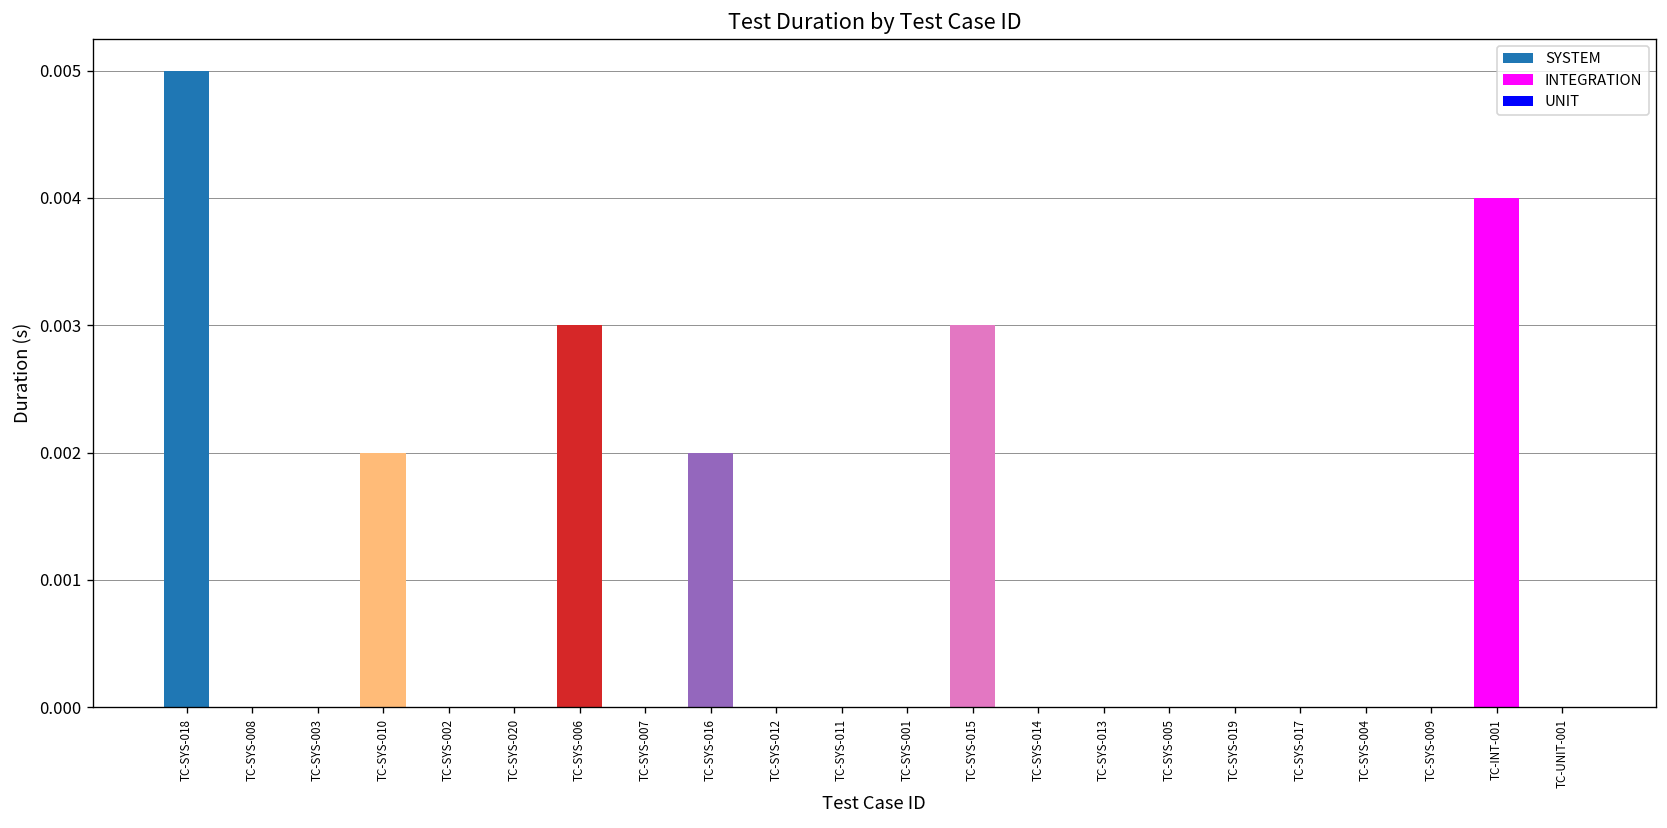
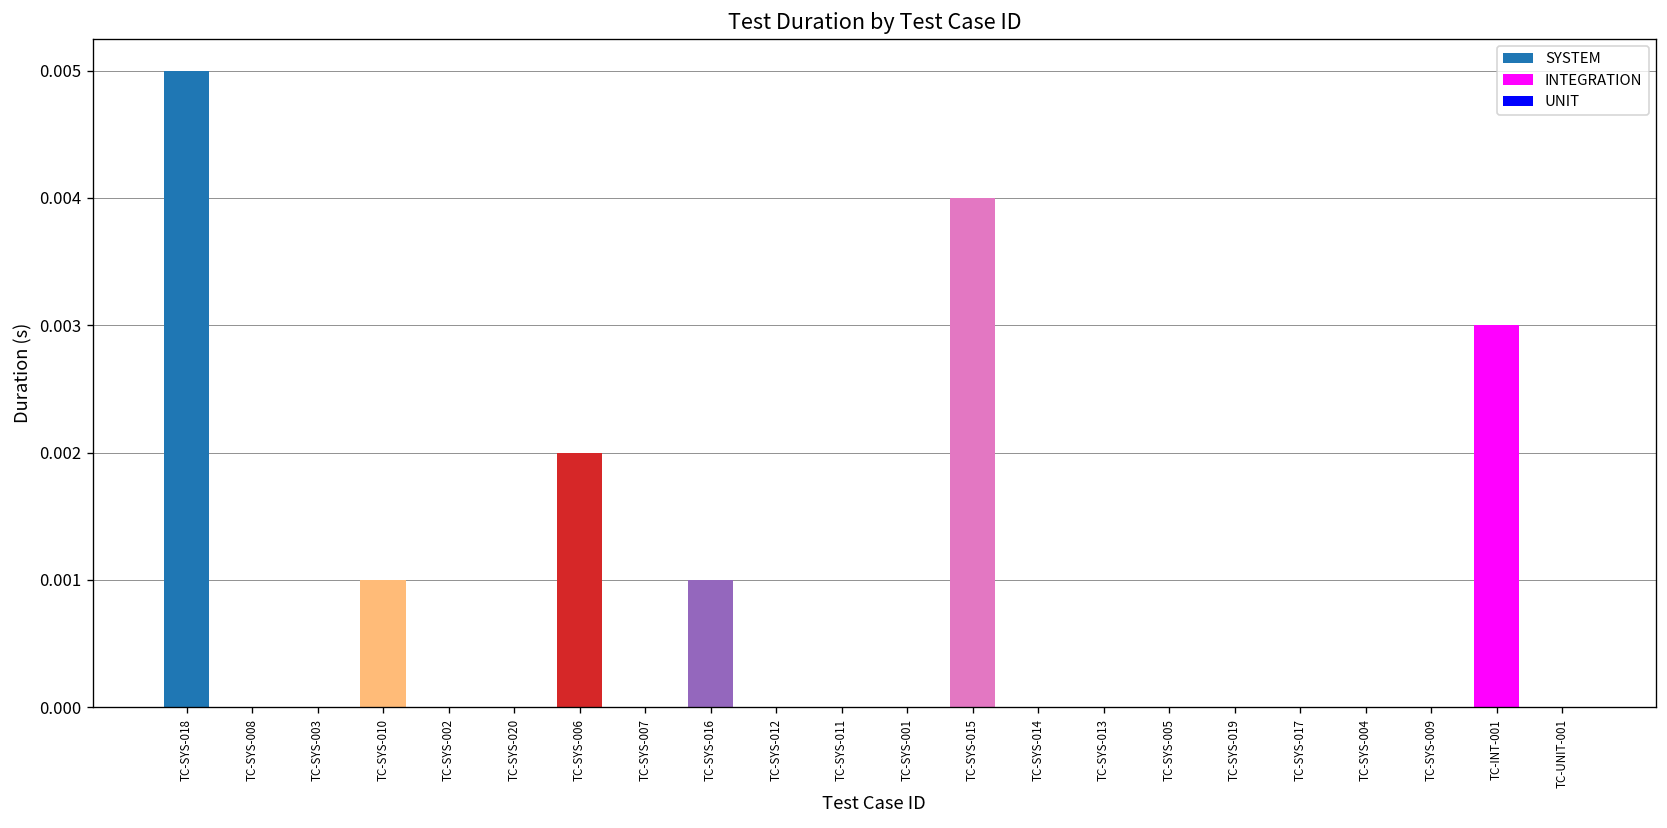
TC-SYS-010: 0.002 -> 0.001
TC-SYS-006: 0.003 -> 0.002
TC-SYS-016: 0.002 -> 0.001
TC-SYS-015: 0.003 -> 0.004
TC-INT-001: 0.004 -> 0.003
